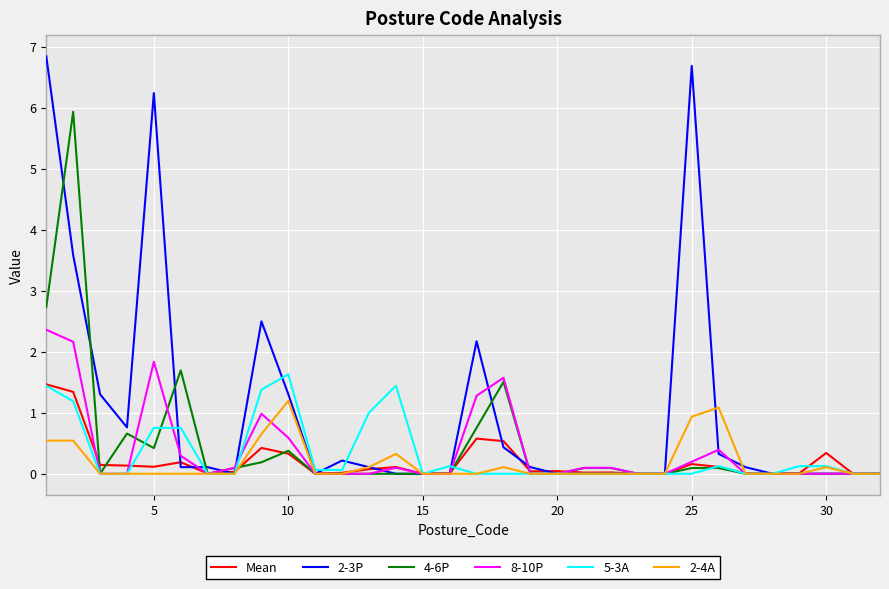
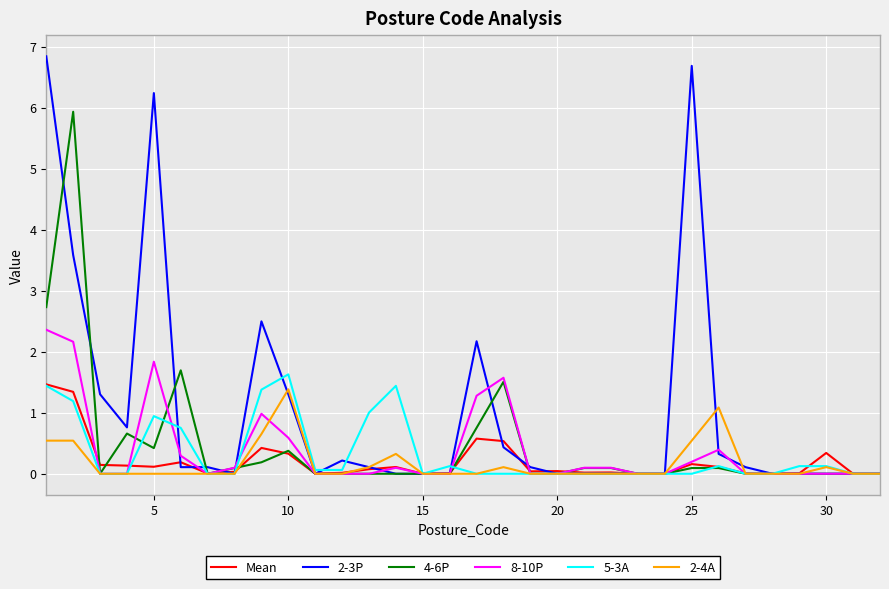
5-3A, 5: 0.8 -> 0.9
2-4A, 10: 1.2 -> 1.4
2-4A, 25: 0.9 -> 0.5
